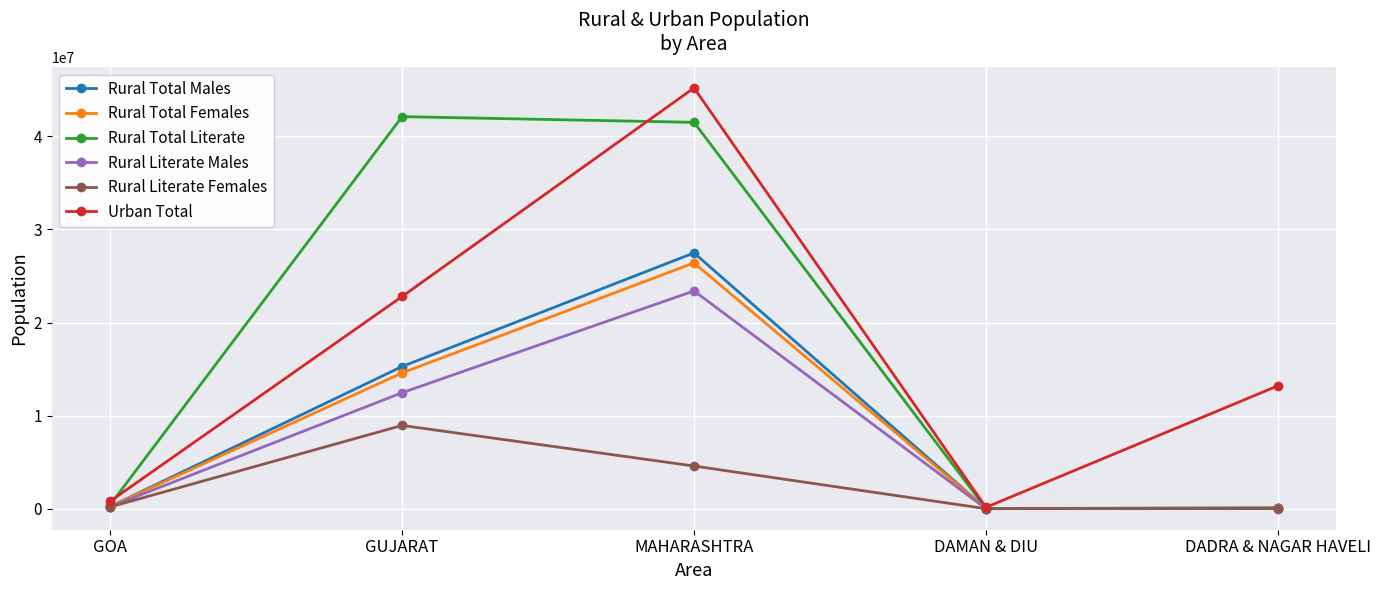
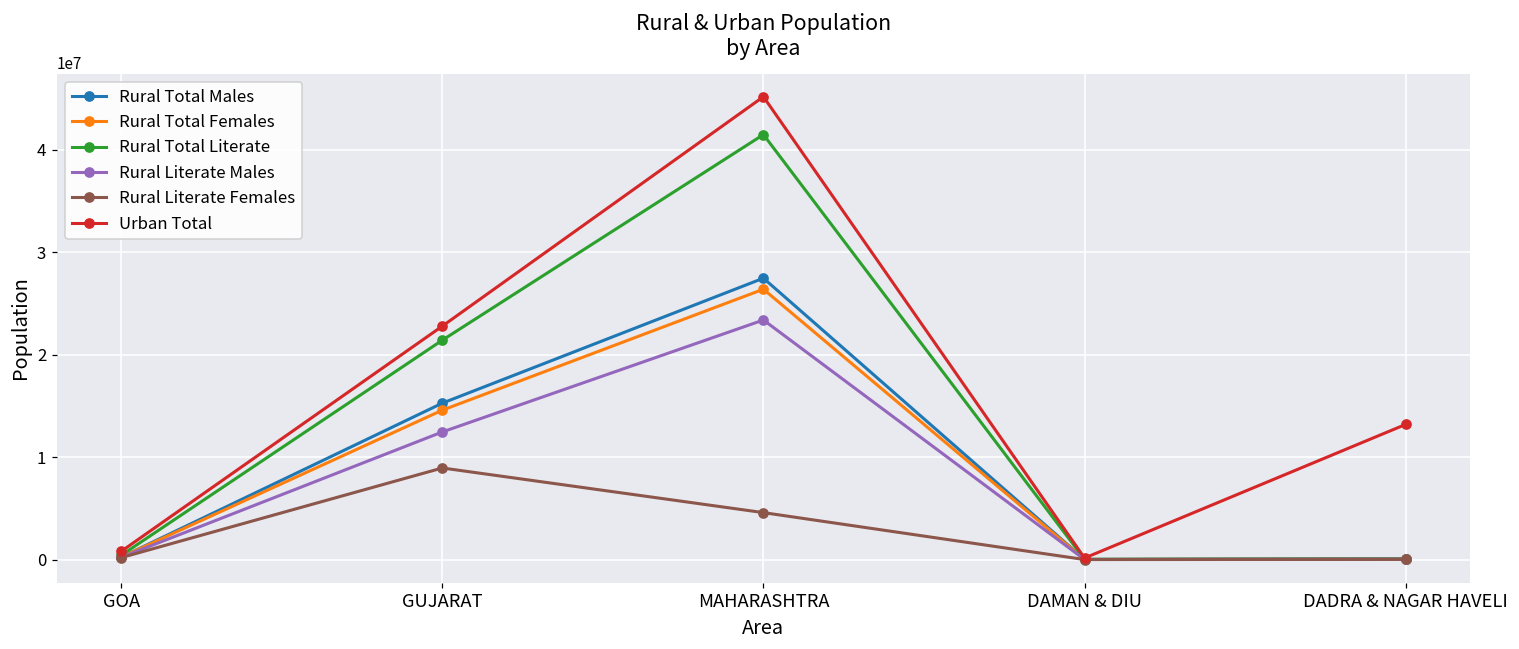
Rural Total Literate, GUJARAT: 42000000 -> 21000000
